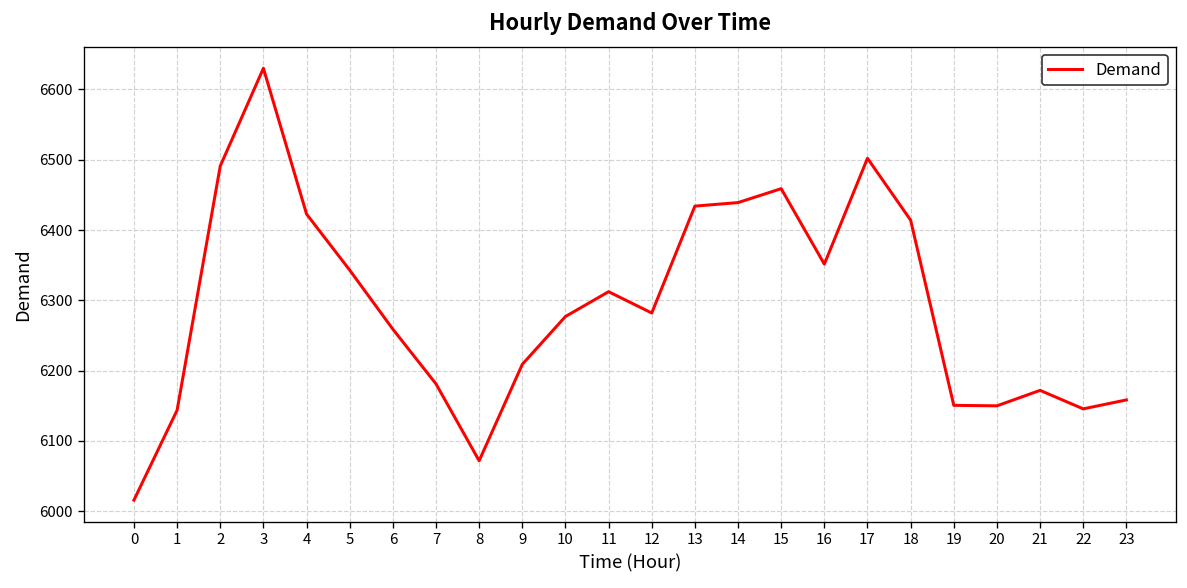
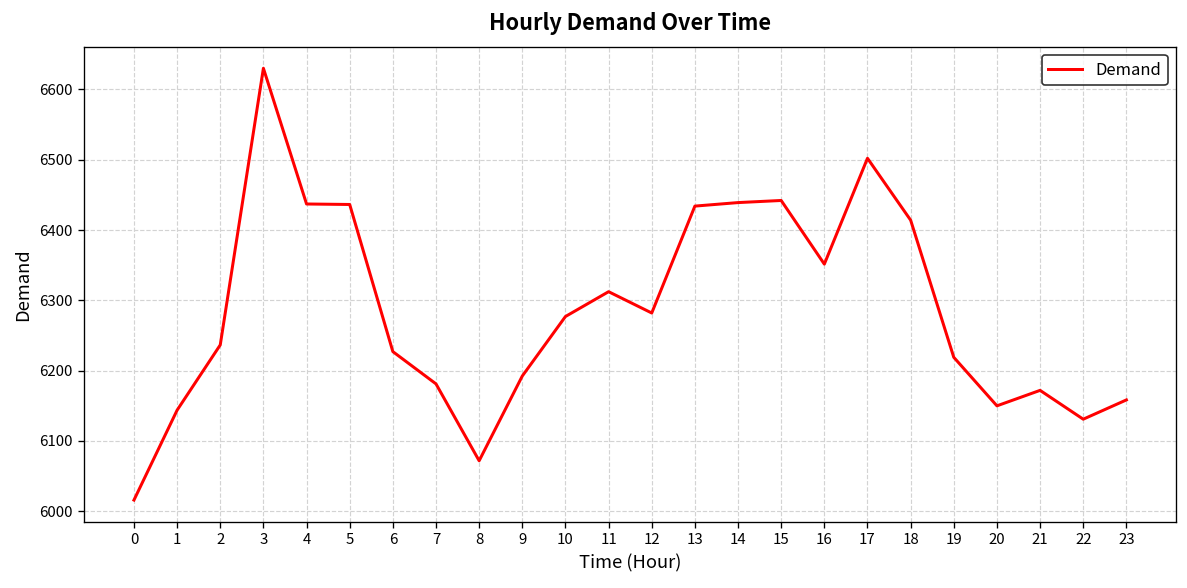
2: 6490 -> 6240
4: 6420 -> 6440
5: 6340 -> 6440
6: 6260 -> 6230
9: 6210 -> 6190
15: 6460 -> 6440
19: 6150 -> 6220
22: 6150 -> 6130
